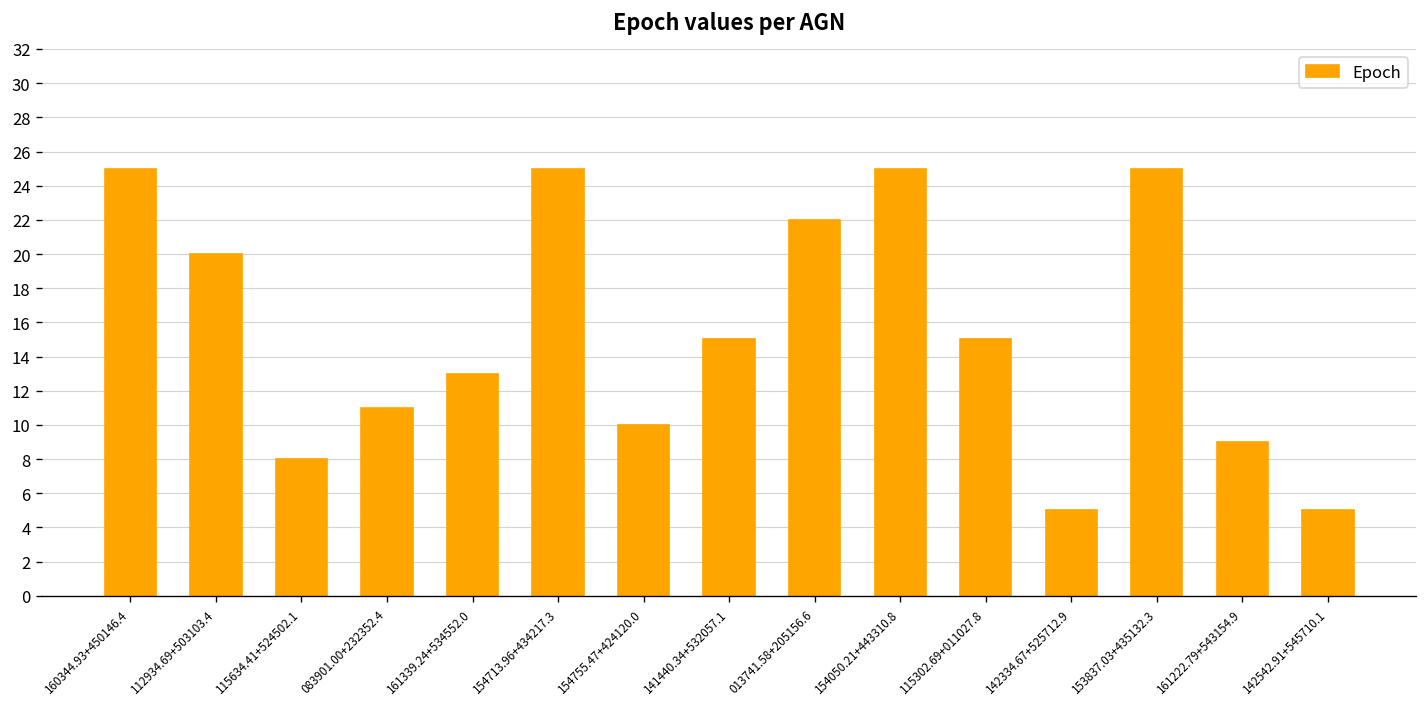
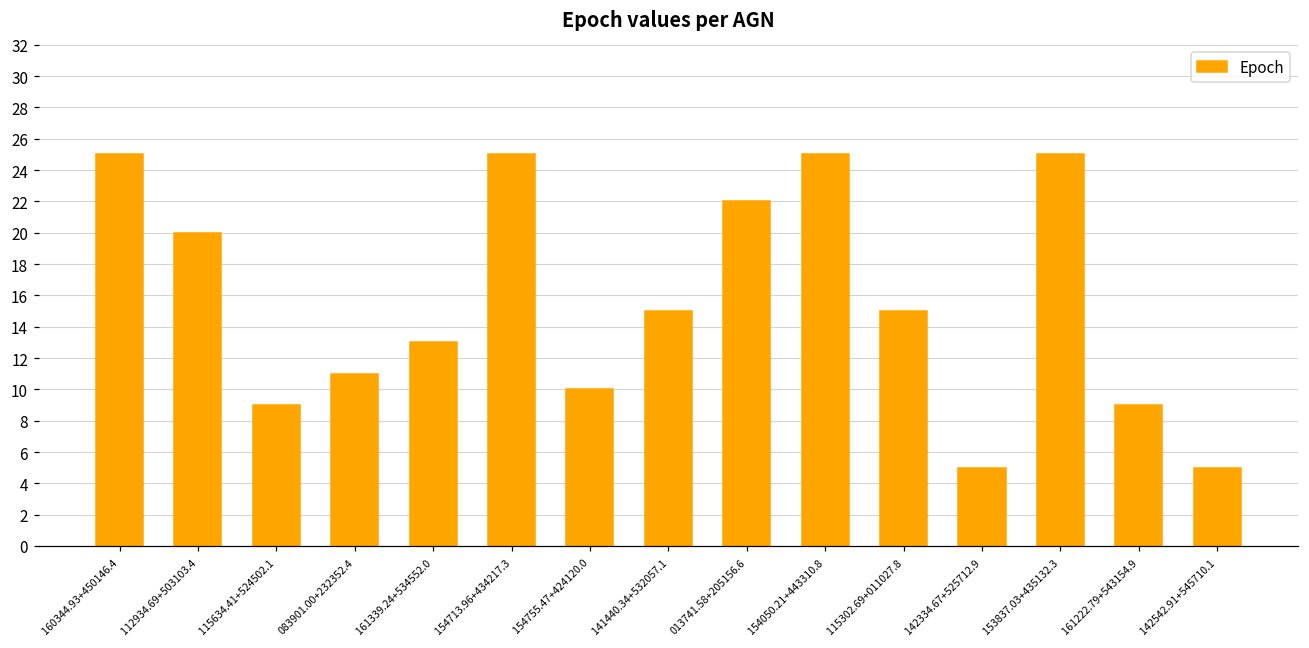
115634.41+524502.1: 8 -> 9
